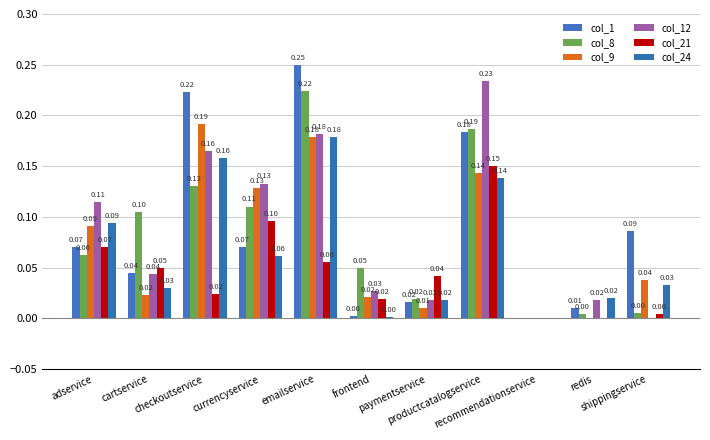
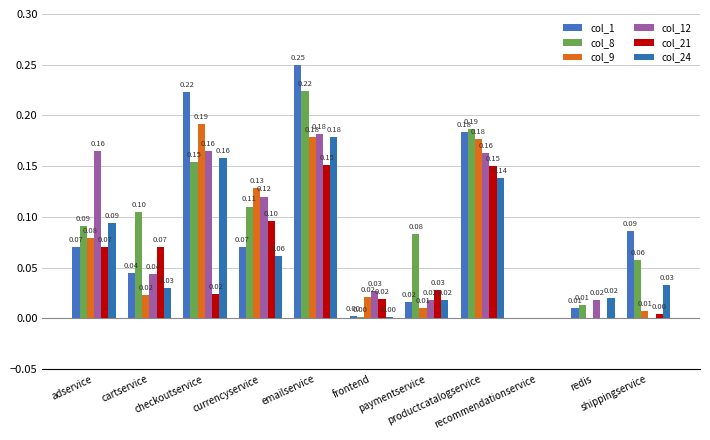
col_8, adservice: 0.06 -> 0.09
col_9, adservice: 0.09 -> 0.08
col_12, adservice: 0.11 -> 0.16
col_21, cartservice: 0.05 -> 0.07
col_8, checkoutservice: 0.13 -> 0.15
col_12, currencyservice: 0.13 -> 0.12
col_21, emailservice: 0.06 -> 0.15
col_8, frontend: 0.05 -> 0.00
col_8, paymentservice: 0.02 -> 0.08
col_21, paymentservice: 0.04 -> 0.03
col_9, productcatalogservice: 0.14 -> 0.18
col_12, productcatalogservice: 0.23 -> 0.16
col_8, redis: 0.00 -> 0.01
col_8, shippingservice: 0.00 -> 0.06
col_9, shippingservice: 0.04 -> 0.01
